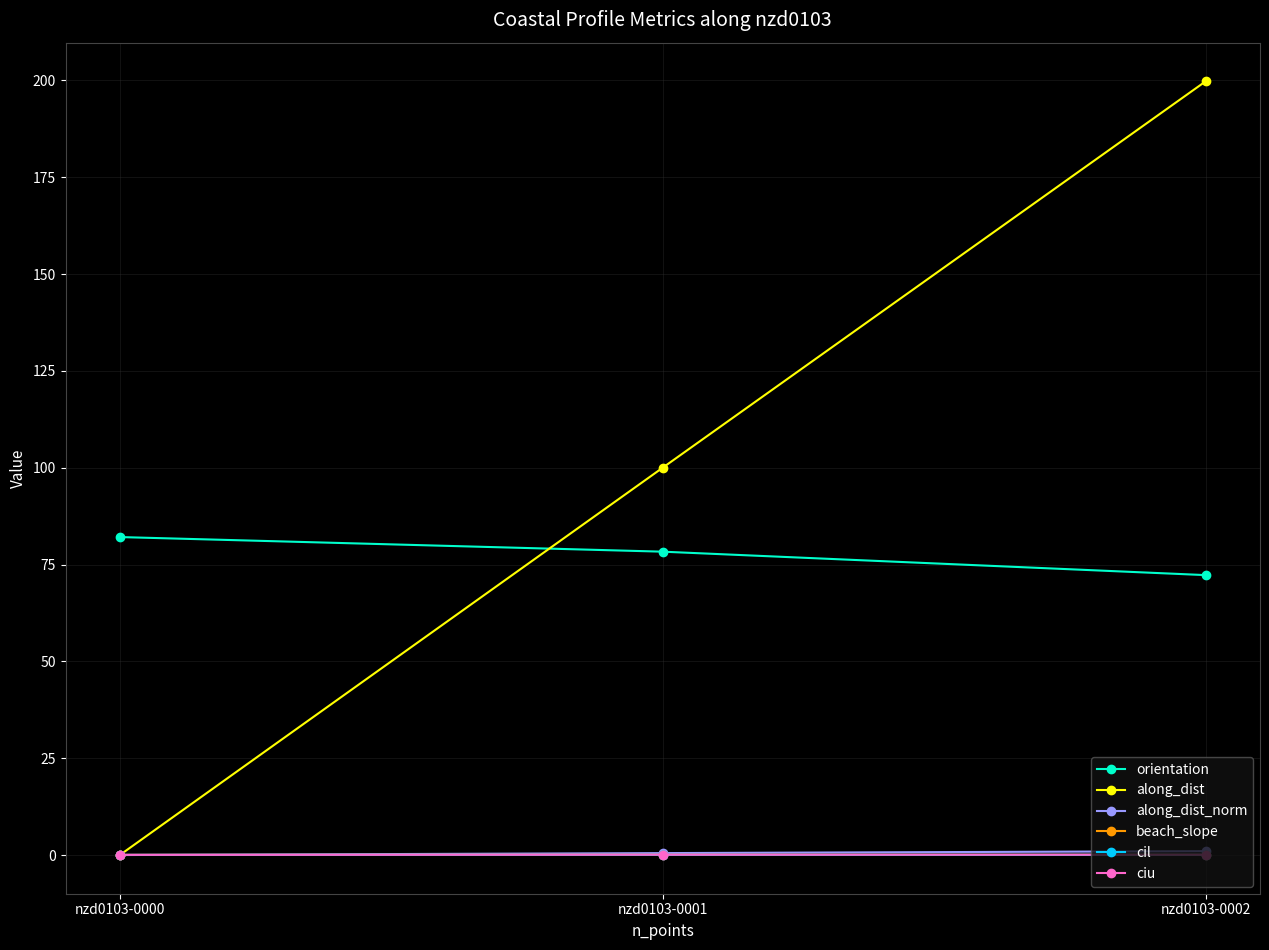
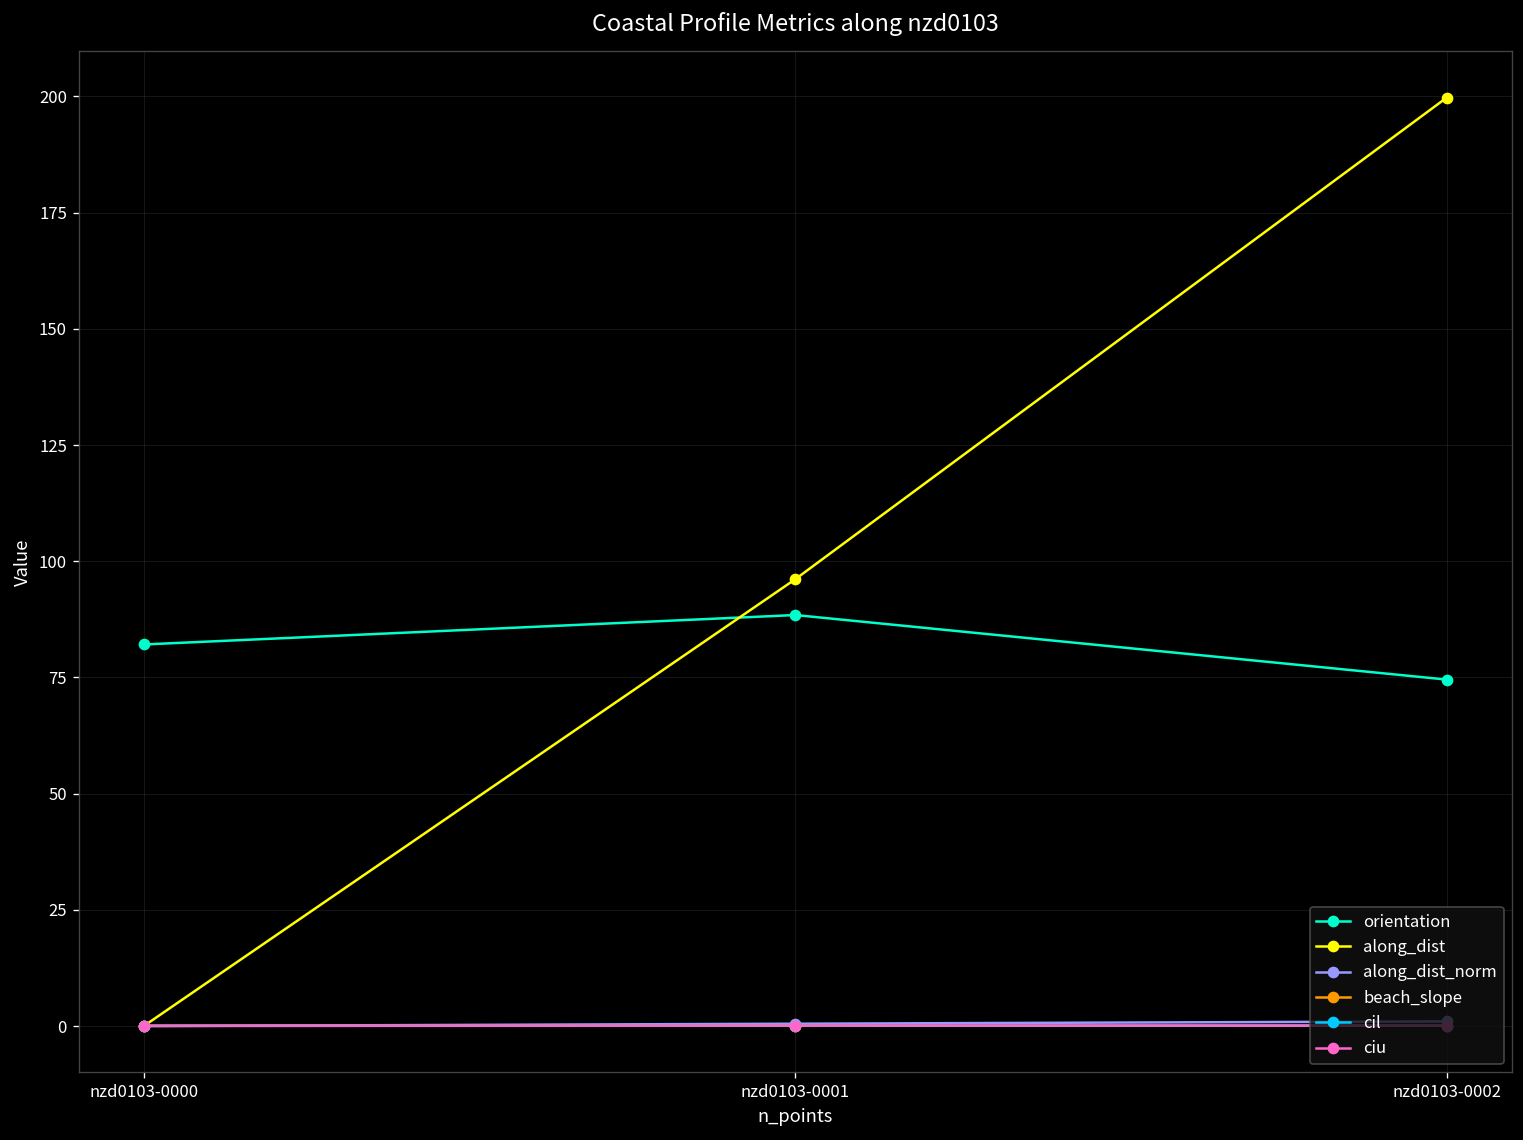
orientation, nzd0103-0001: 78 -> 88
along_dist, nzd0103-0001: 100 -> 96
orientation, nzd0103-0002: 72 -> 75
